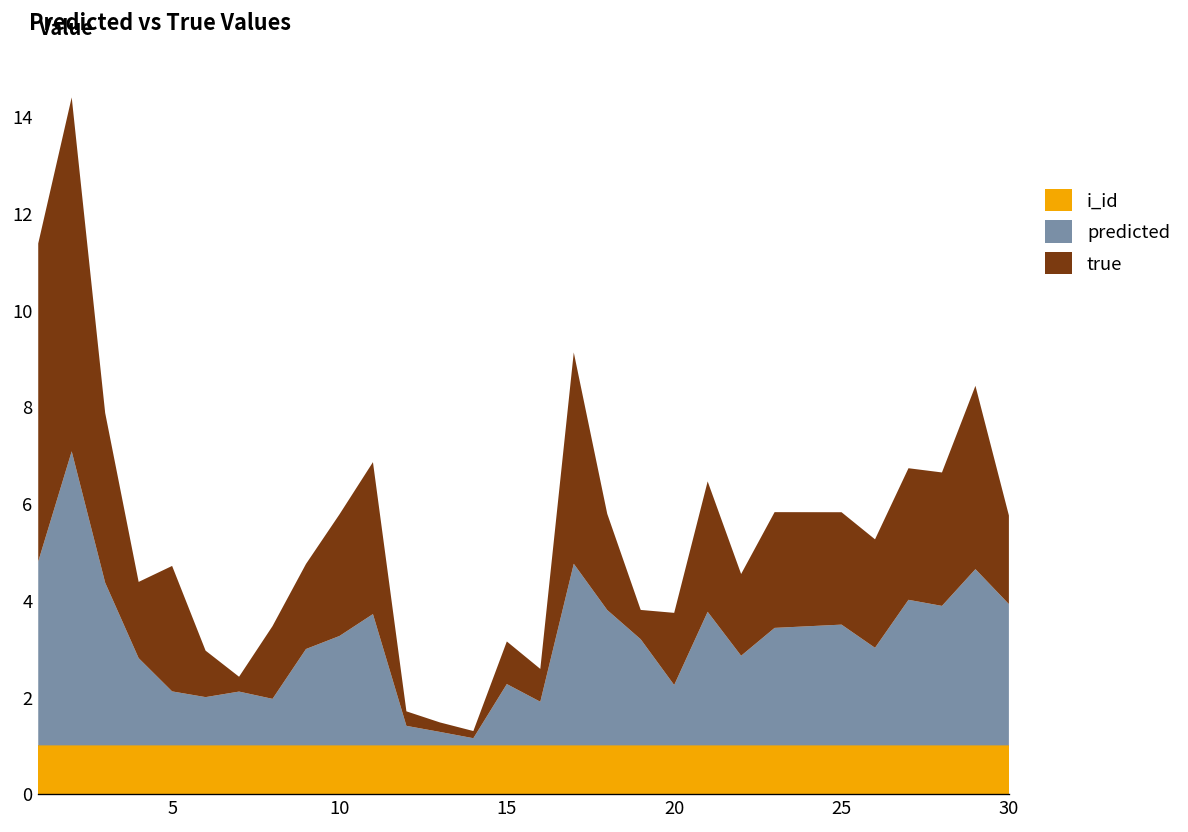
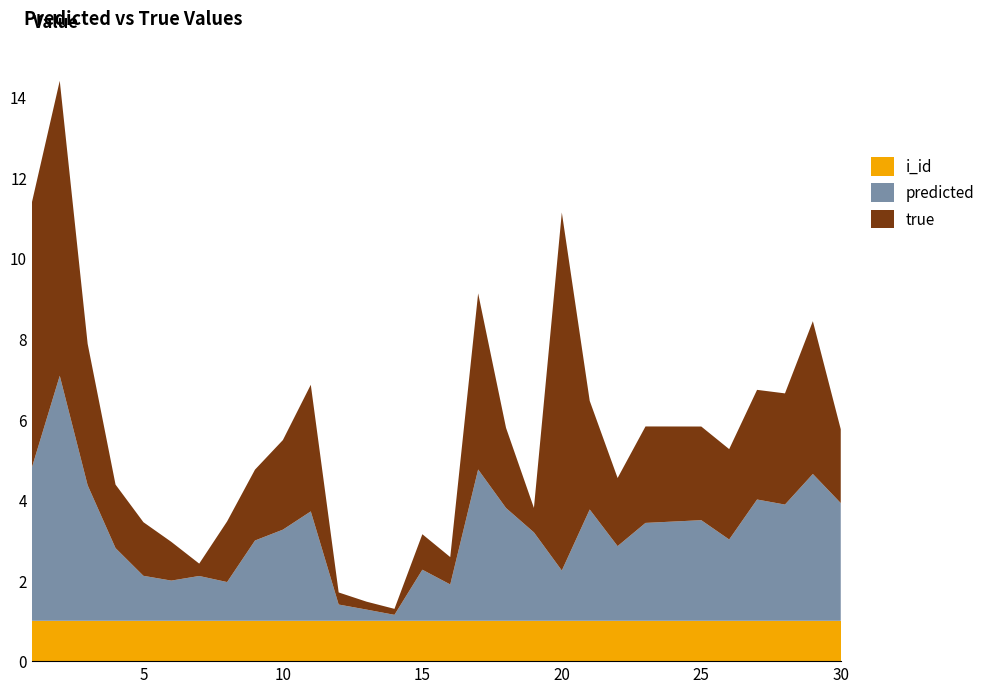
true, 5: 2.6 -> 1.3
true, 10: 2.5 -> 2.2
true, 20: 1.5 -> 8.9
